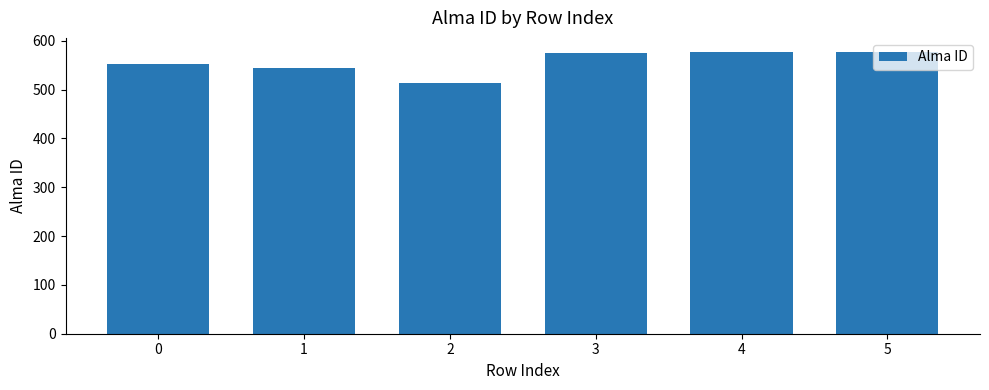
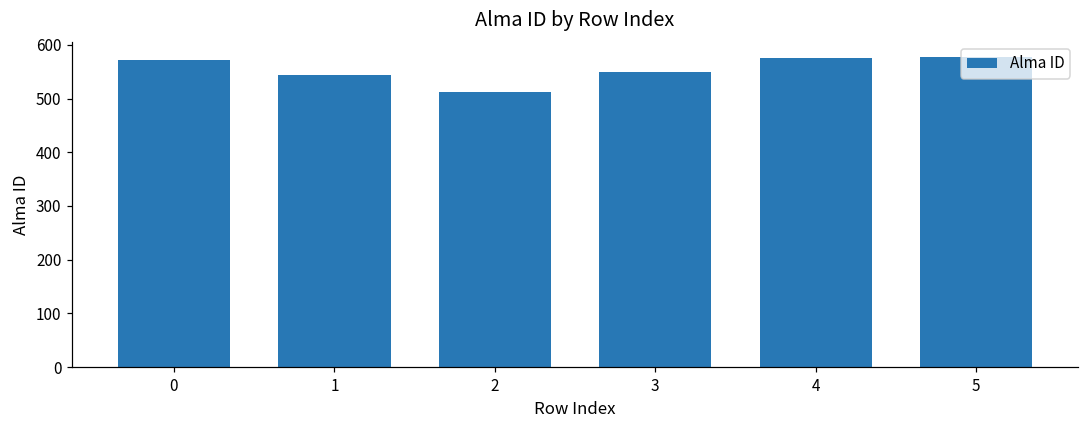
0: 550 -> 570
3: 580 -> 550
